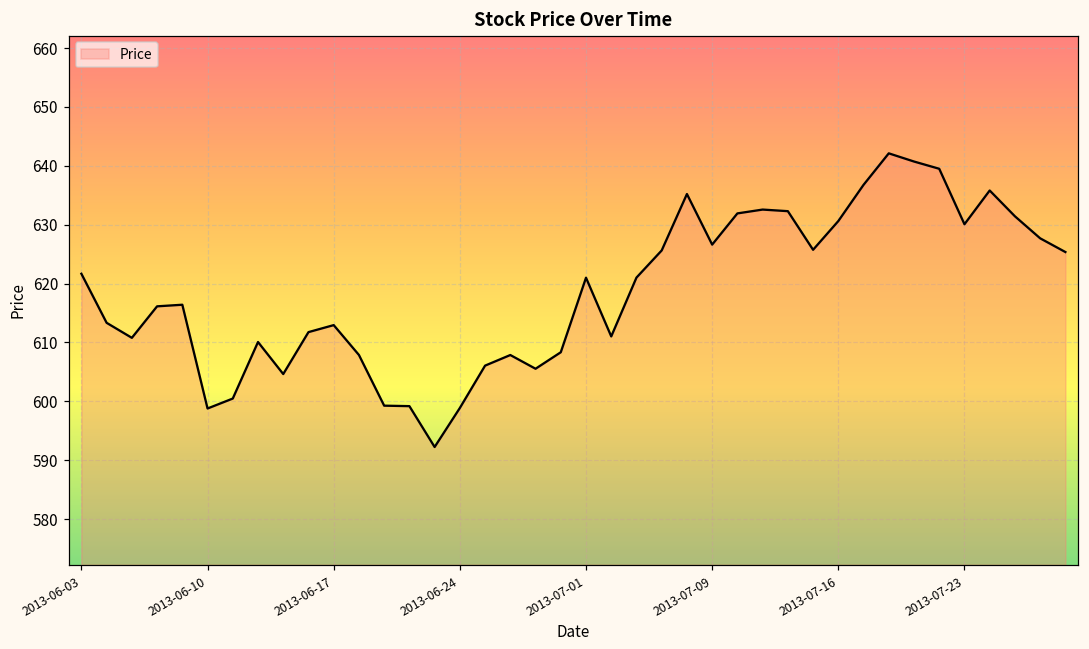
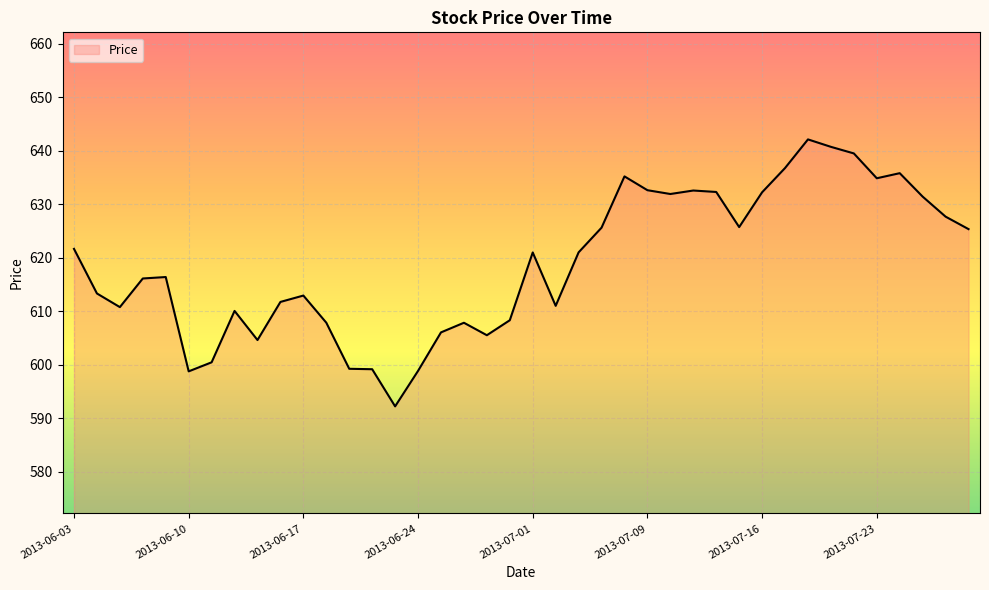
2013-07-09: 627 -> 633
2013-07-16: 631 -> 632
2013-07-23: 630 -> 635
